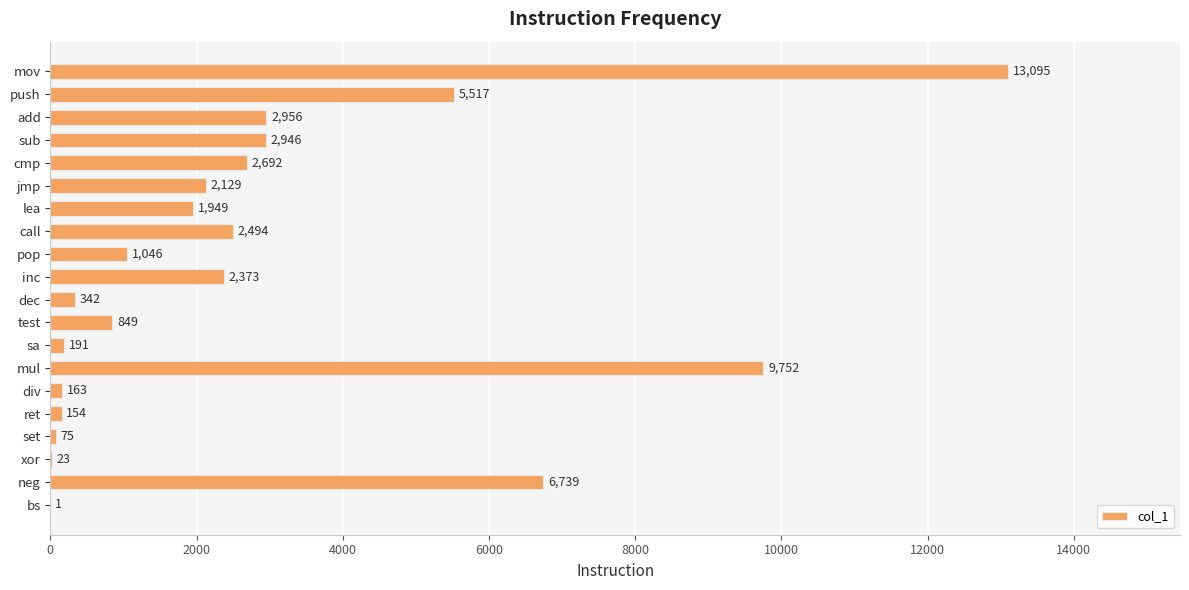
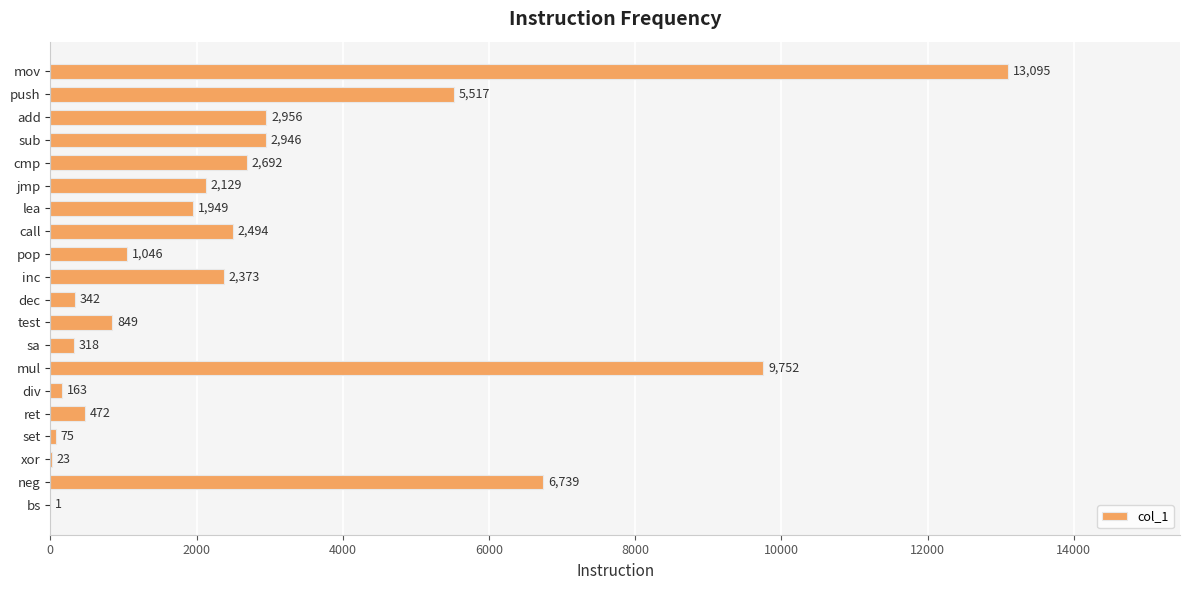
sa: 191 -> 318
ret: 154 -> 472
